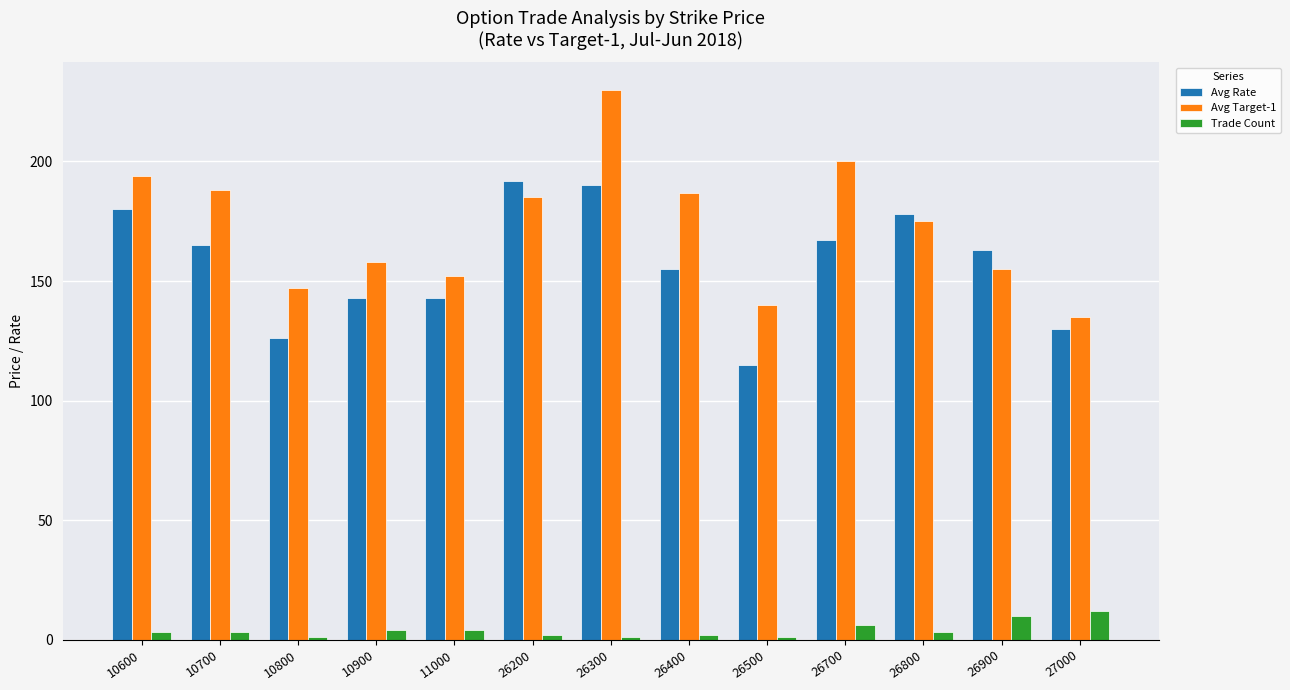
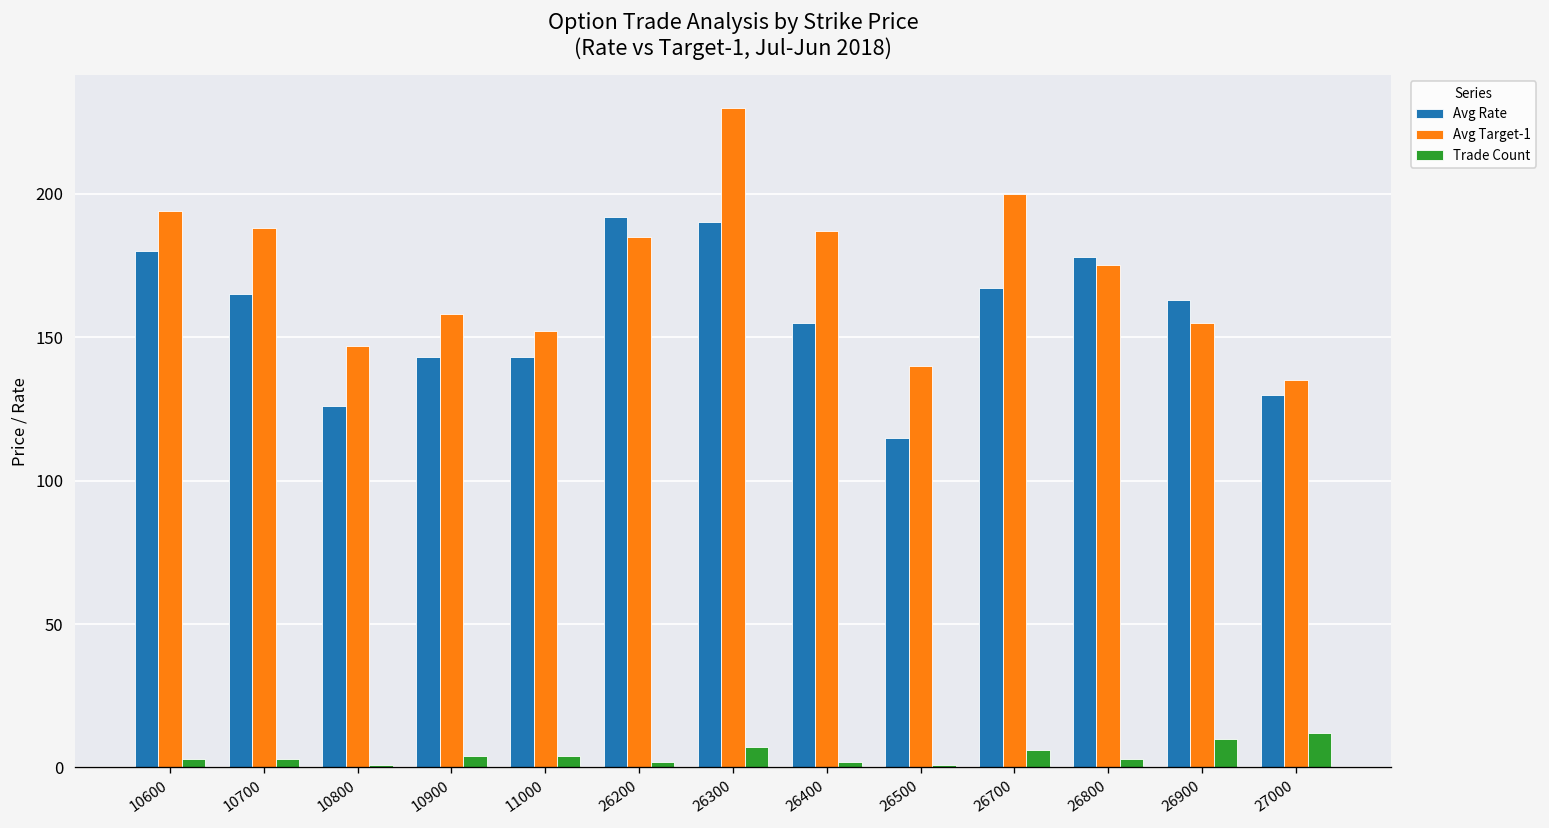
Trade Count, 26300: 1 -> 7
